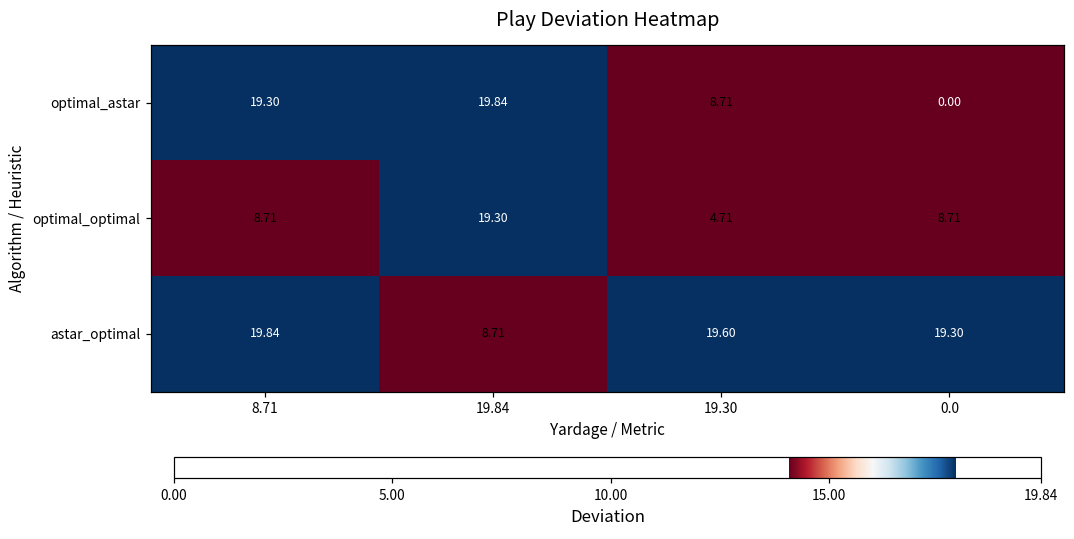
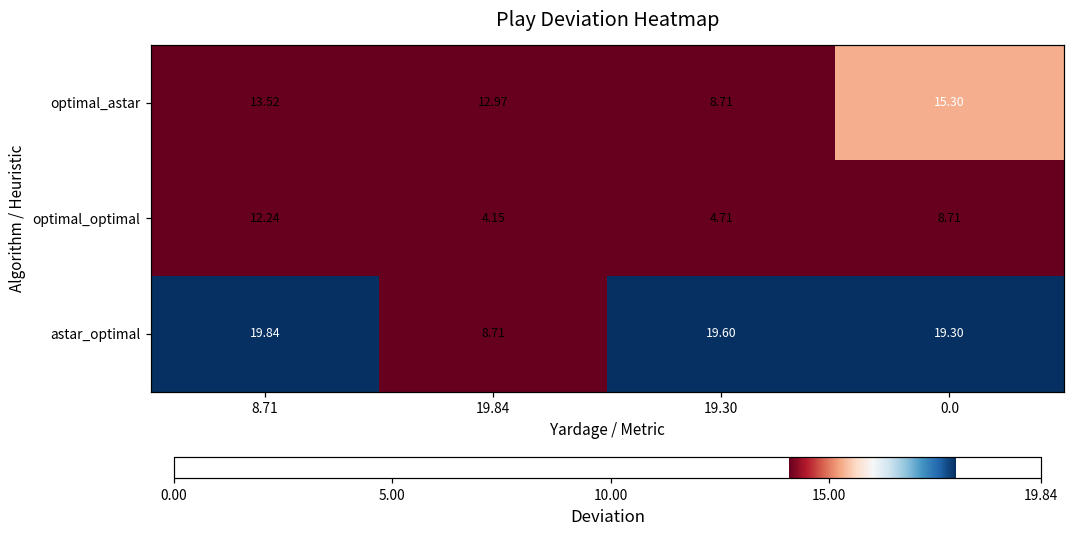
optimal_astar, 8.71: 19.30 -> 13.52
optimal_astar, 19.84: 19.84 -> 12.97
optimal_astar, 0.0: 0.00 -> 15.30
optimal_optimal, 8.71: 8.71 -> 12.24
optimal_optimal, 19.84: 19.30 -> 4.15
